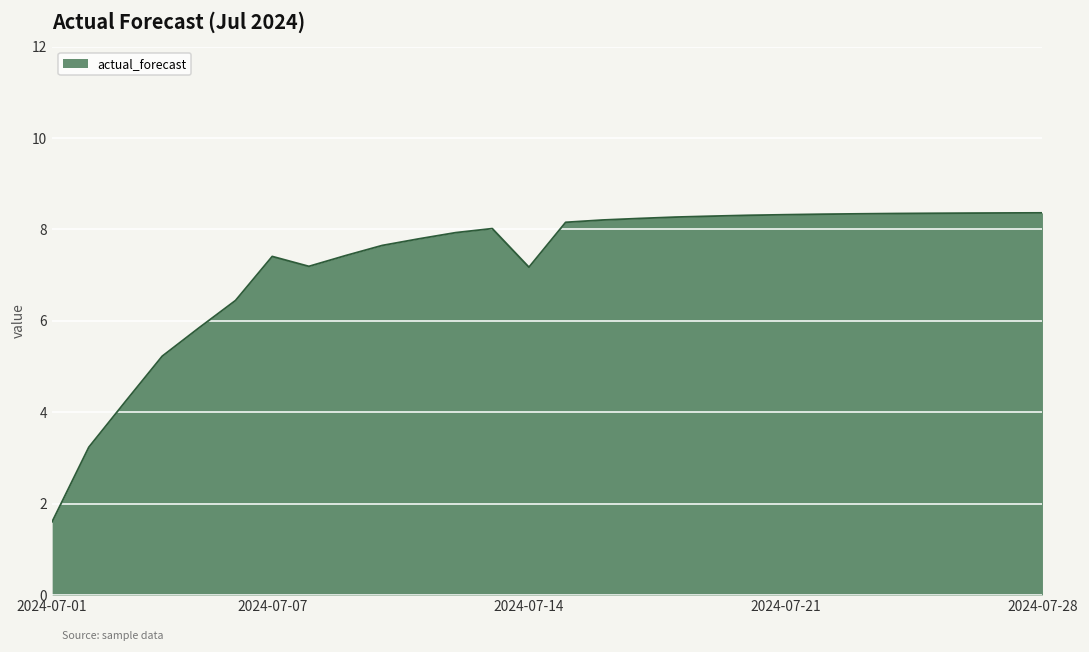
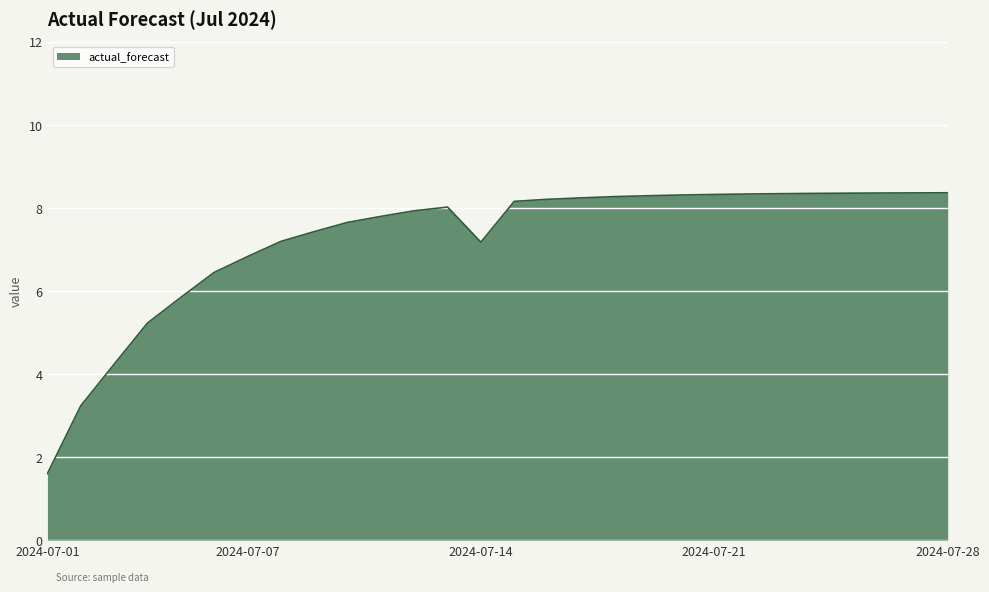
2024-07-07: 7.4 -> 6.8
